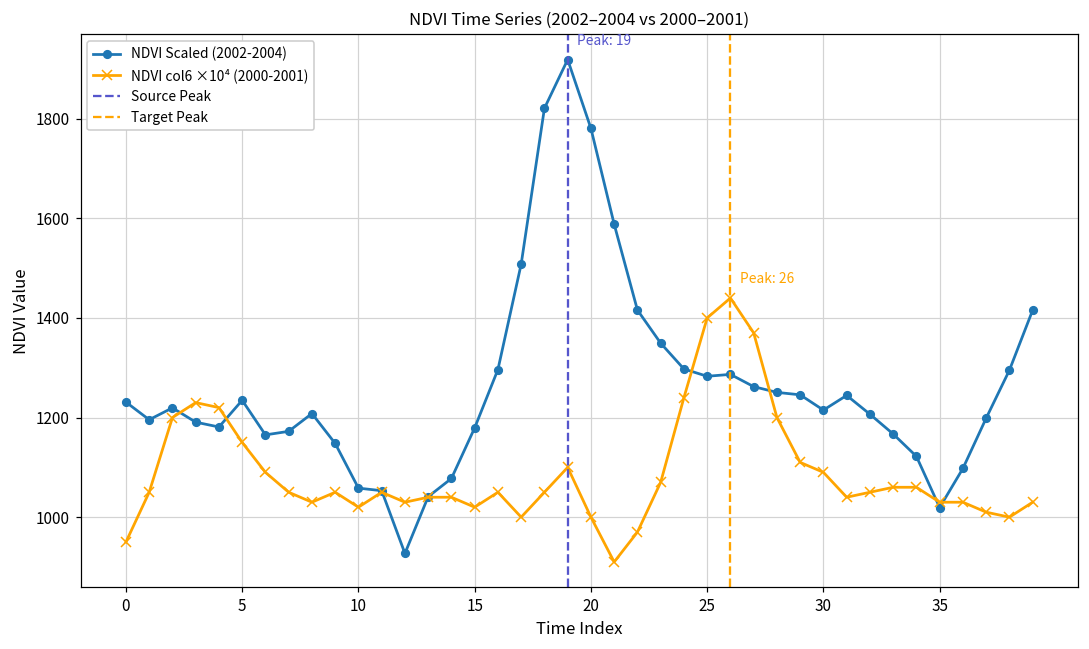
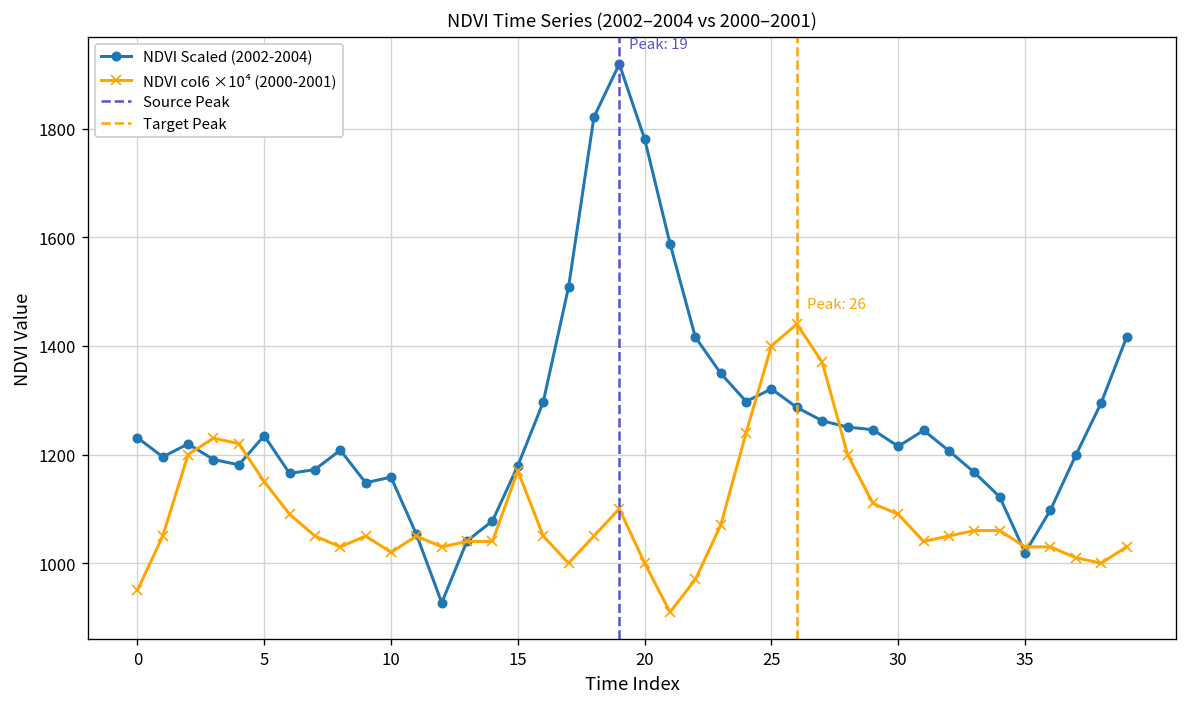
NDVI Scaled (2002-2004), 10: 1060 -> 1160
NDVI col6 ×10⁴ (2000-2001), 15: 1020 -> 1170
NDVI Scaled (2002-2004), 25: 1280 -> 1320
